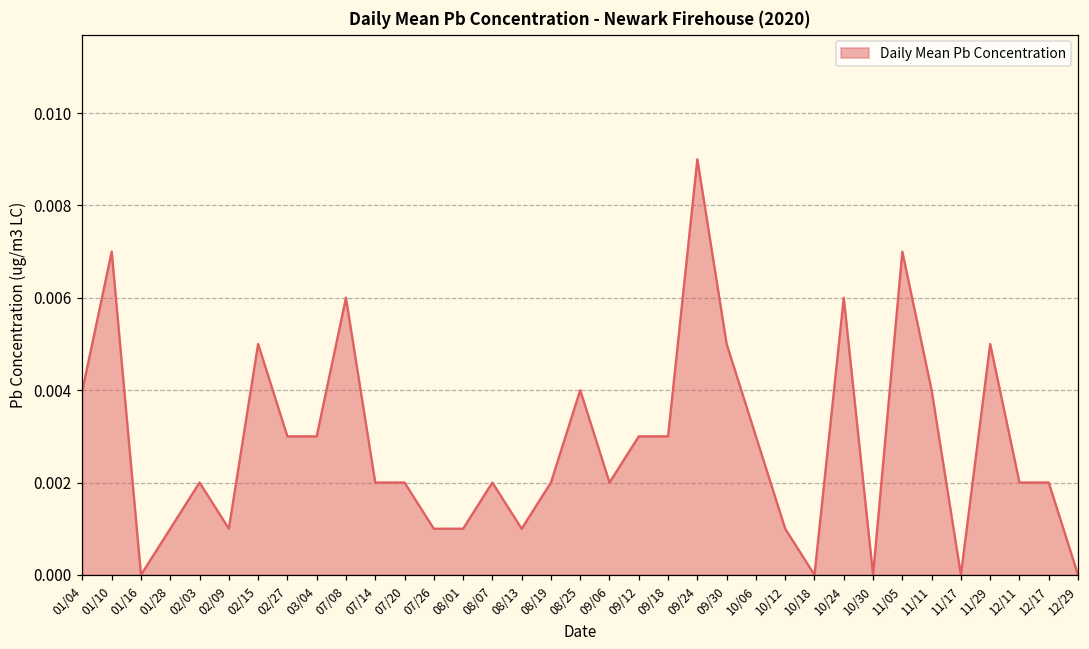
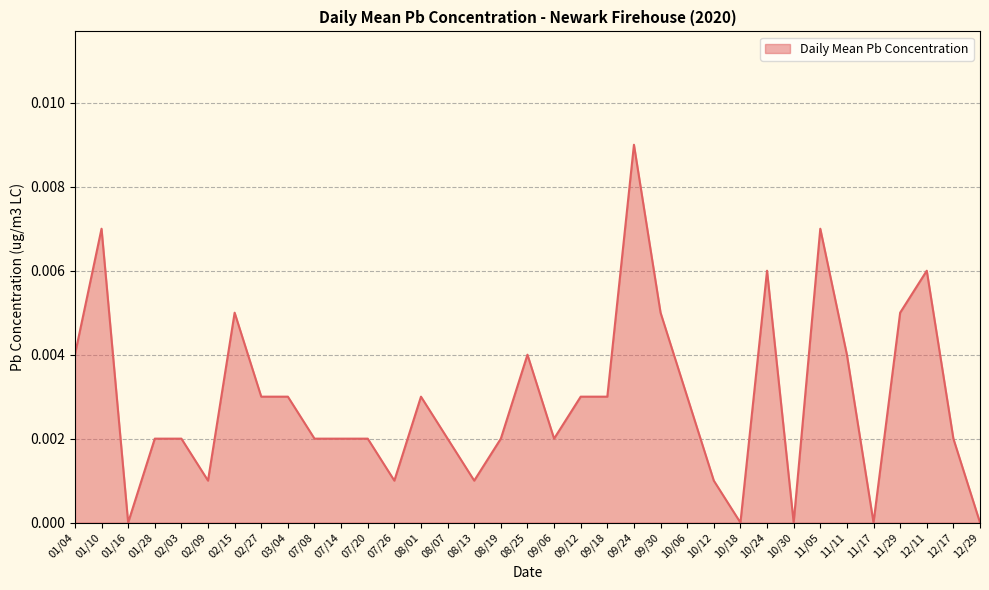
01/28: 0.001 -> 0.002
07/08: 0.006 -> 0.002
08/01: 0.001 -> 0.003
12/11: 0.002 -> 0.006
